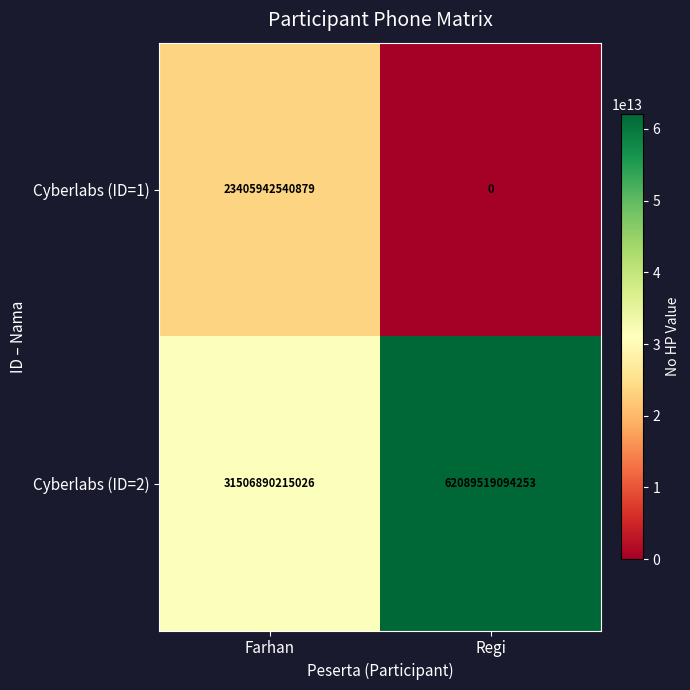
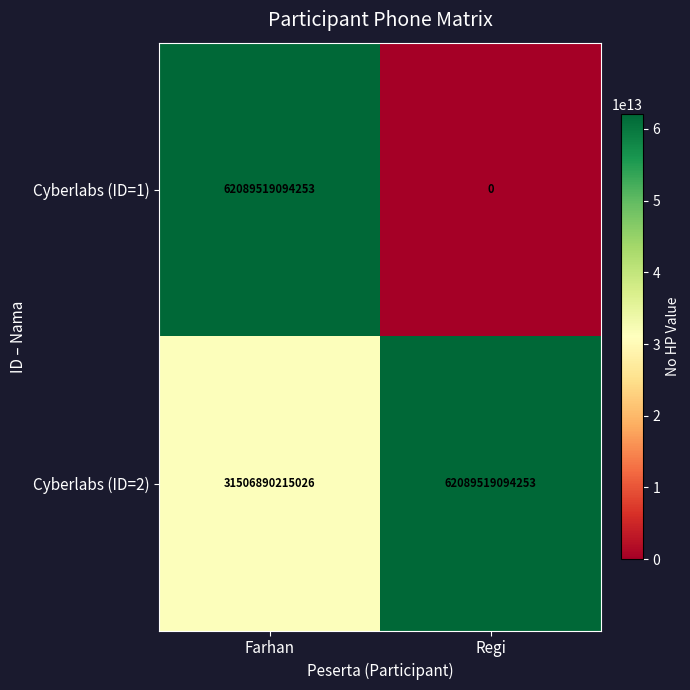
Cyberlabs (ID=1), Farhan: 23405942540879 -> 62089519094253
